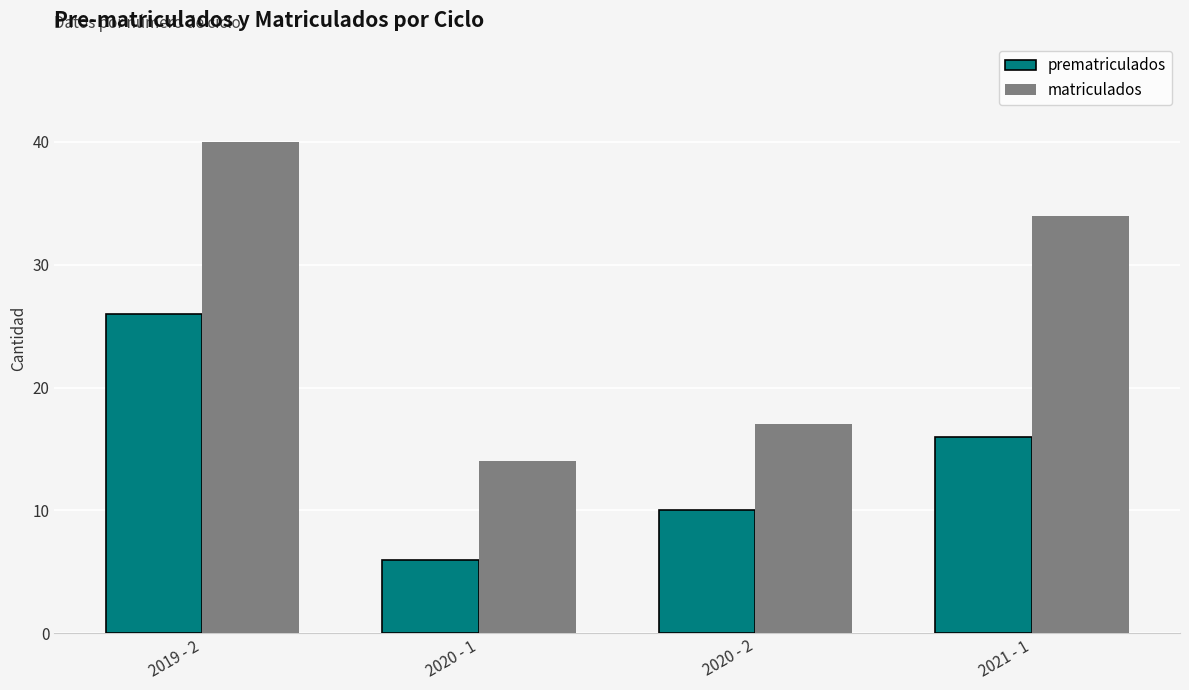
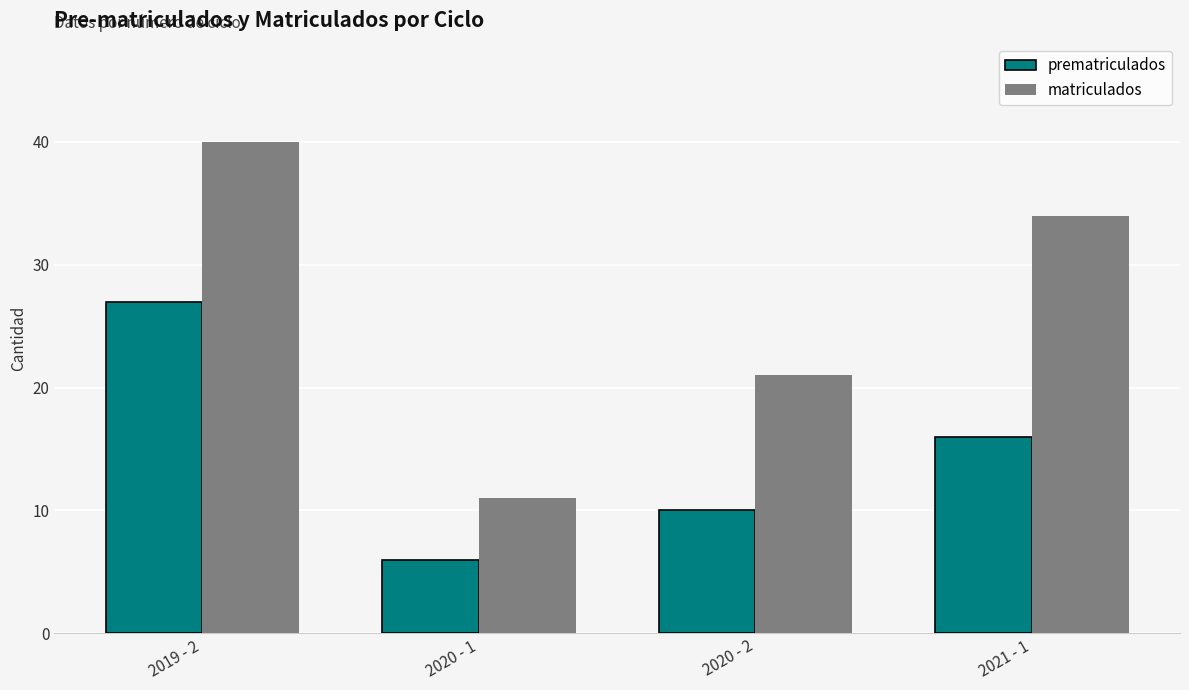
prematriculados, 2019 - 2: 26 -> 27
matriculados, 2020 - 1: 14 -> 11
matriculados, 2020 - 2: 17 -> 21
